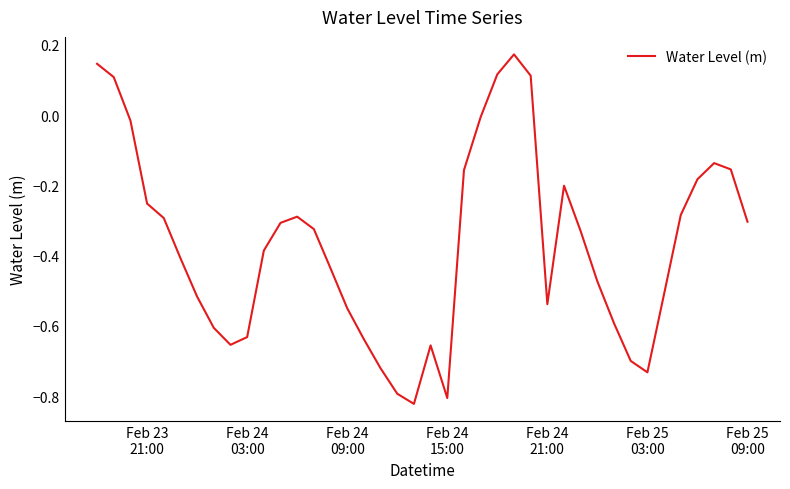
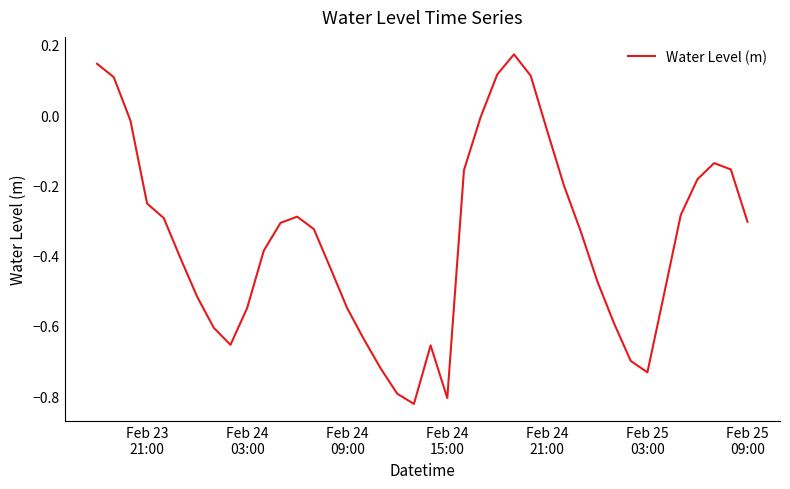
Feb 24 03:00: -0.63 -> -0.55
Feb 24 21:00: -0.54 -> -0.05
